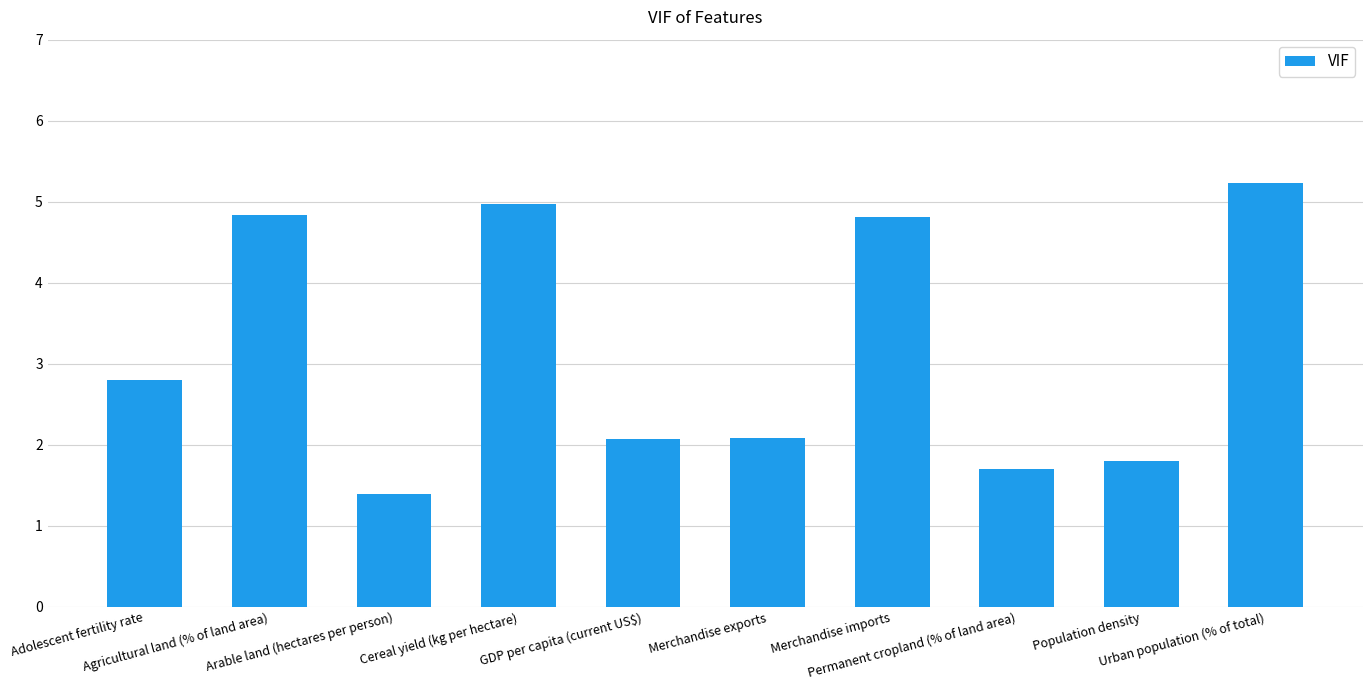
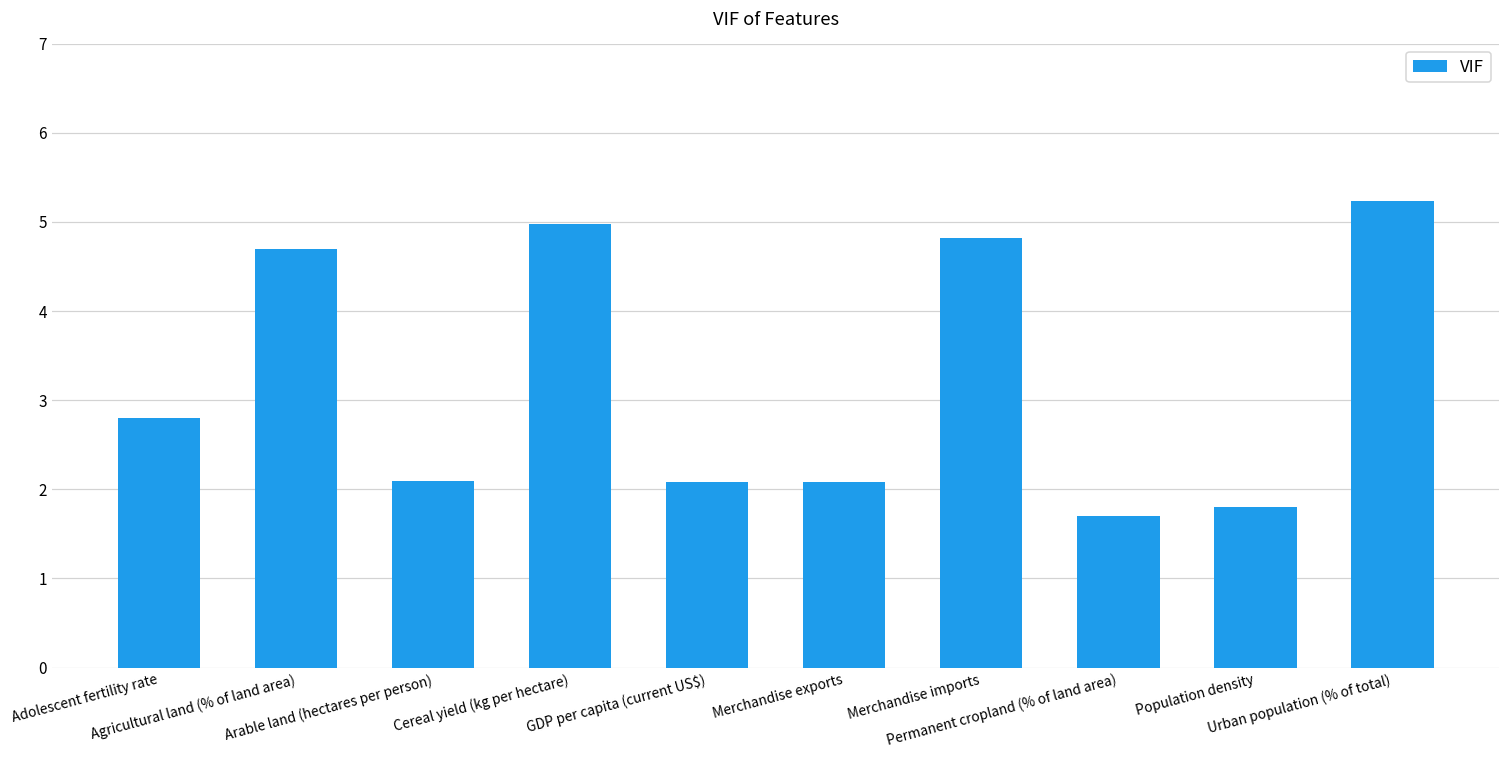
Agricultural land (% of land area): 4.8 -> 4.7
Arable land (hectares per person): 1.4 -> 2.1
